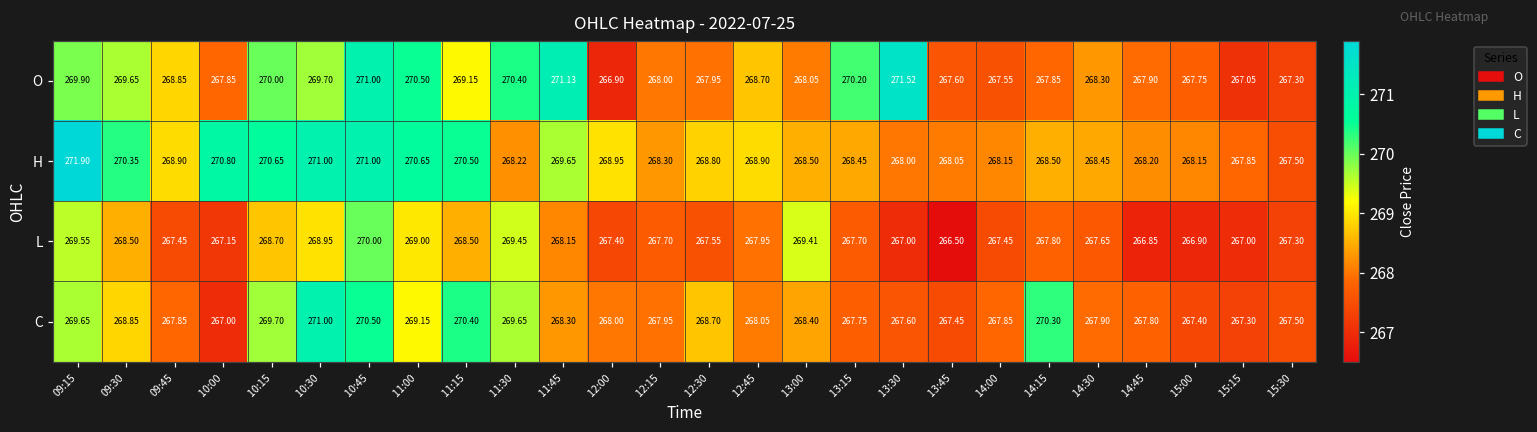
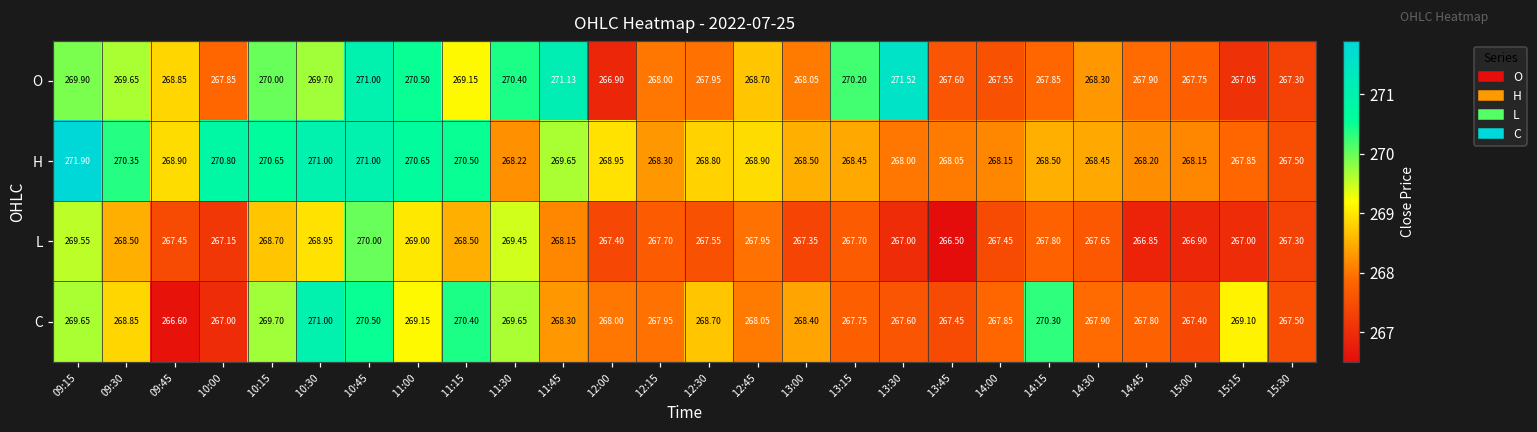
L, 13:00: 269.41 -> 267.35
C, 09:45: 267.85 -> 266.60
C, 15:15: 267.30 -> 269.10
